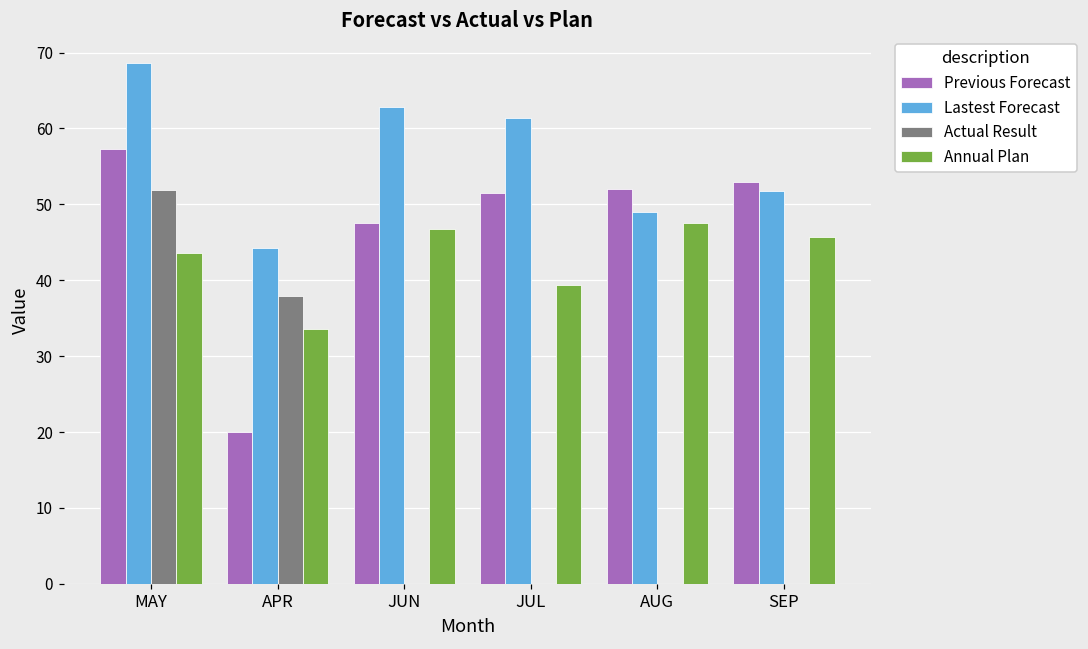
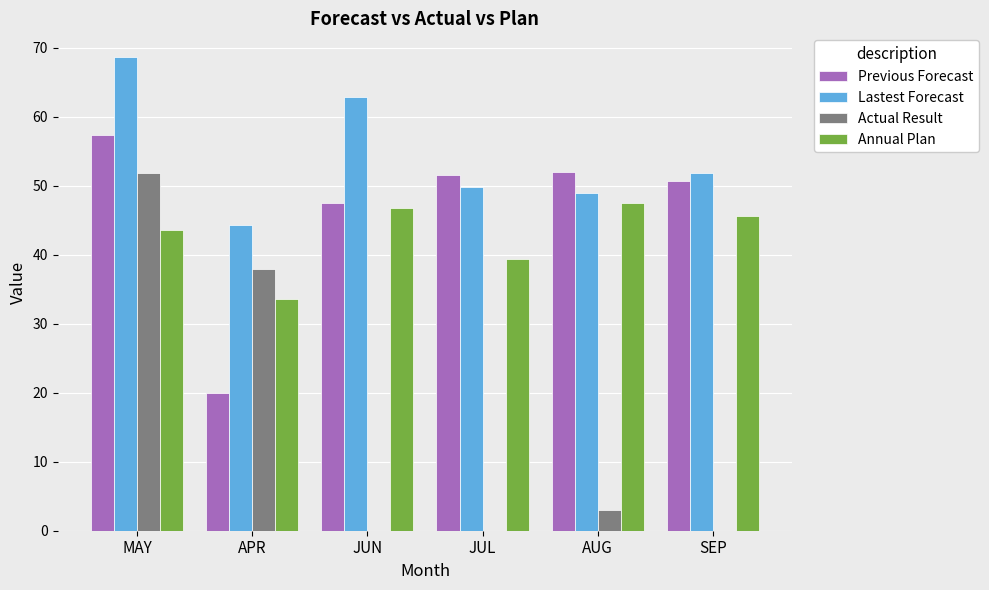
Lastest Forecast, JUL: 61 -> 50
Actual Result, AUG: 0 -> 3
Previous Forecast, SEP: 53 -> 51
